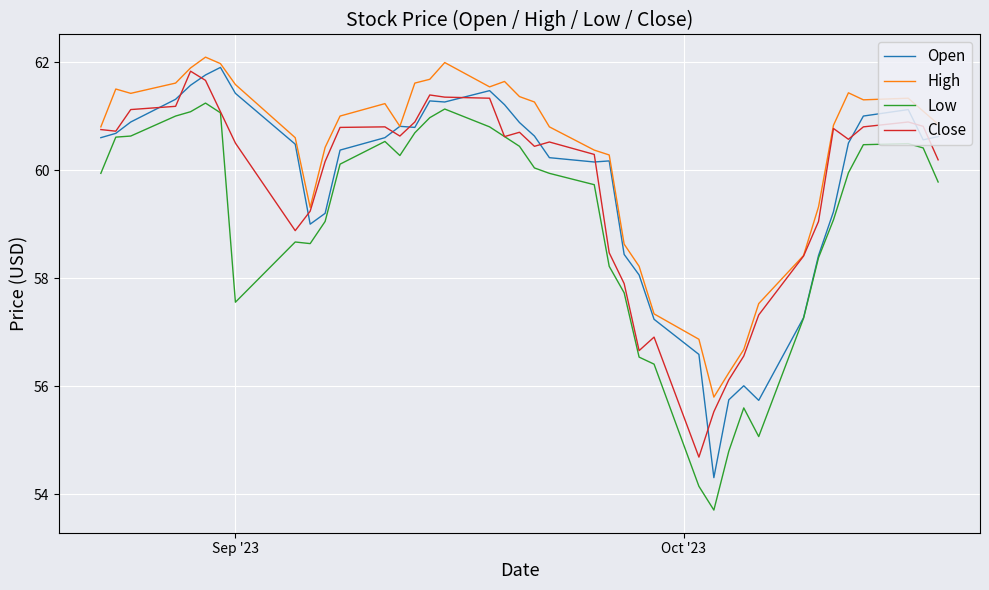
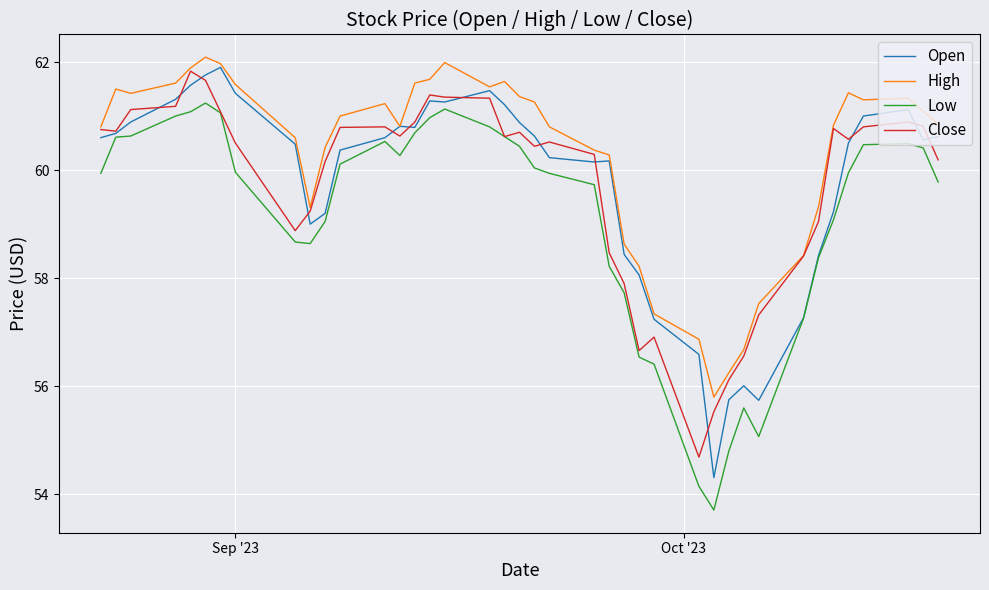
Low, Sep '23: 57.6 -> 60.0
